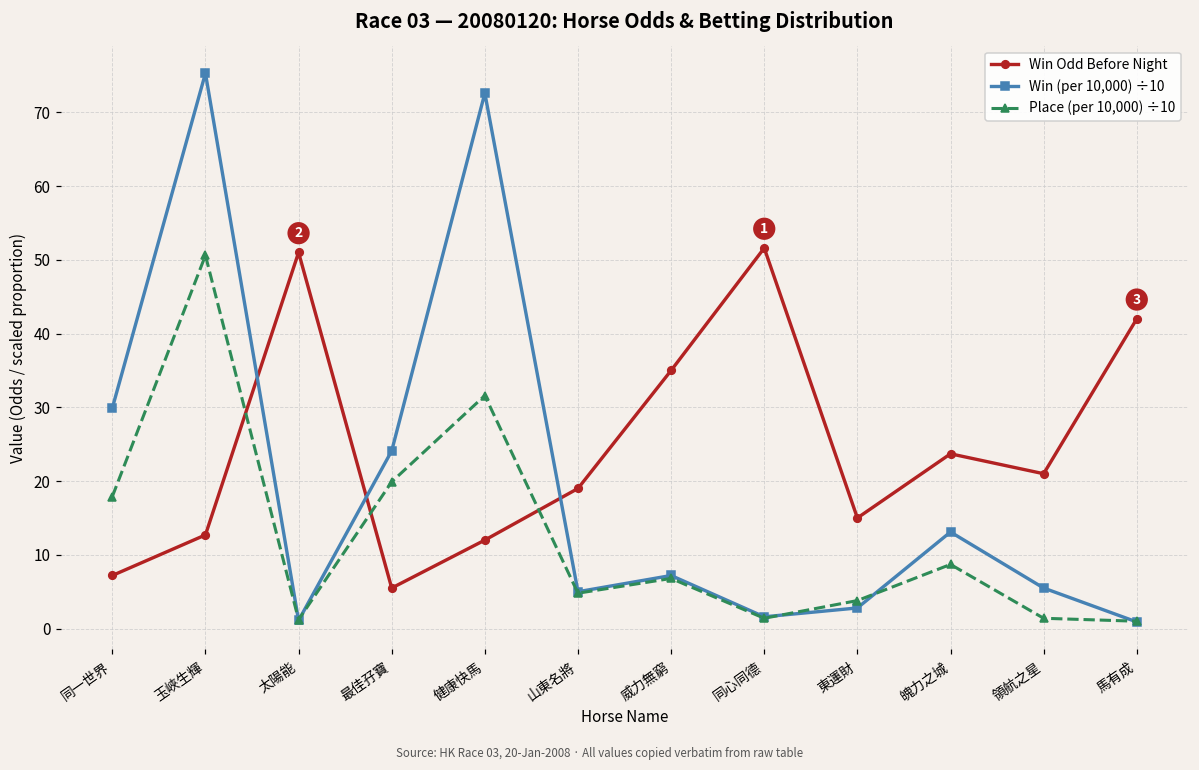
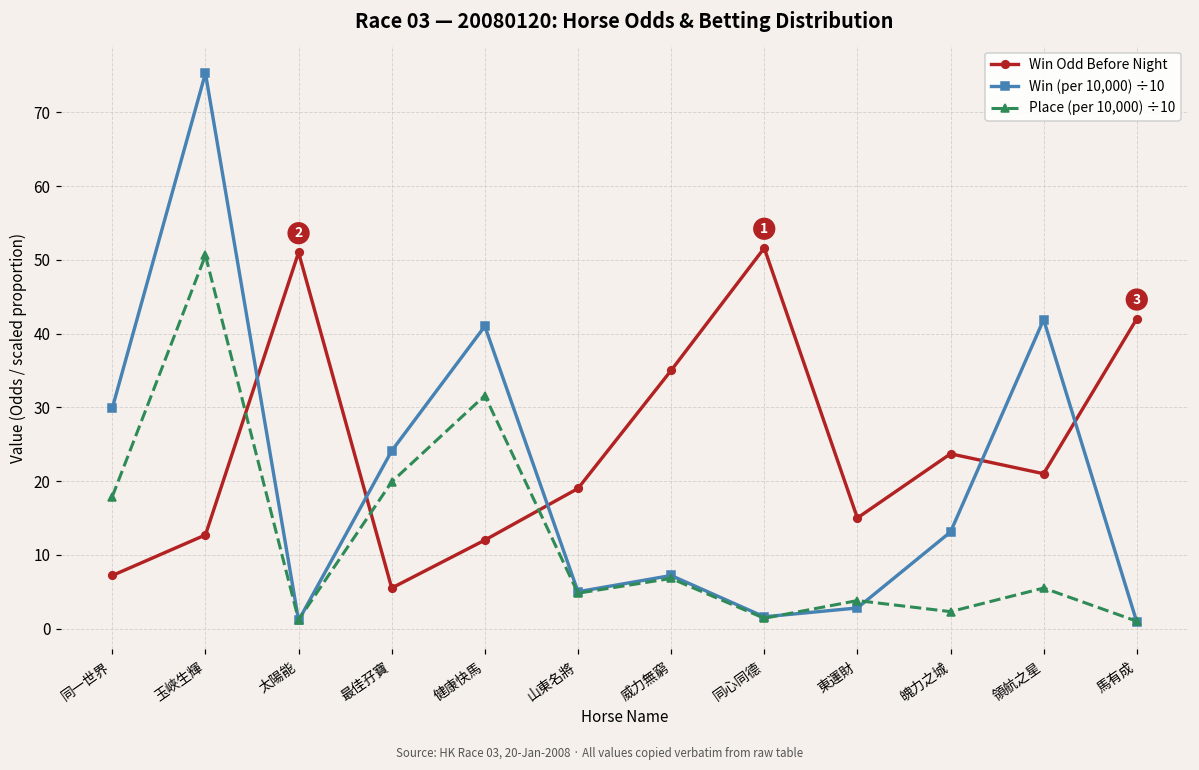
Win (per 10,000) ÷10, 健康快馬: 73 -> 41
Place (per 10,000) ÷10, 魄力之城: 9 -> 2
Win (per 10,000) ÷10, 領航之星: 6 -> 42
Place (per 10,000) ÷10, 領航之星: 1 -> 6
